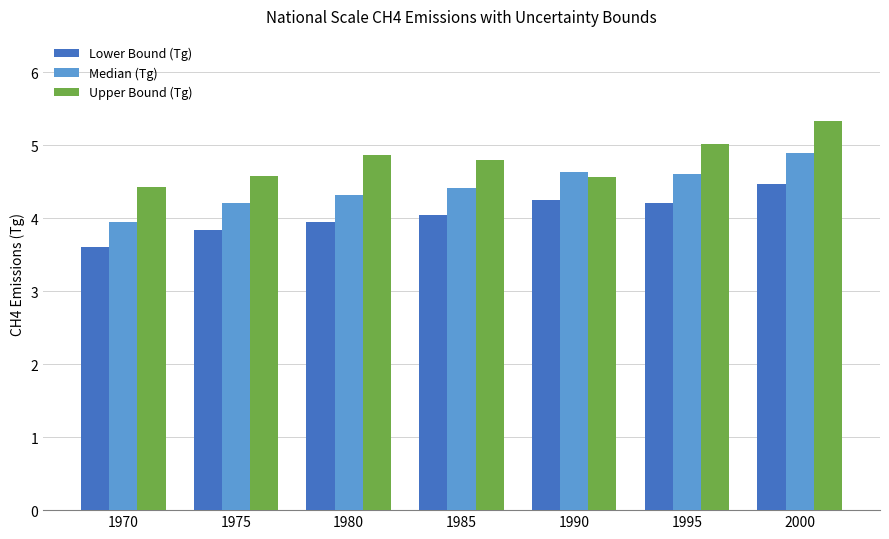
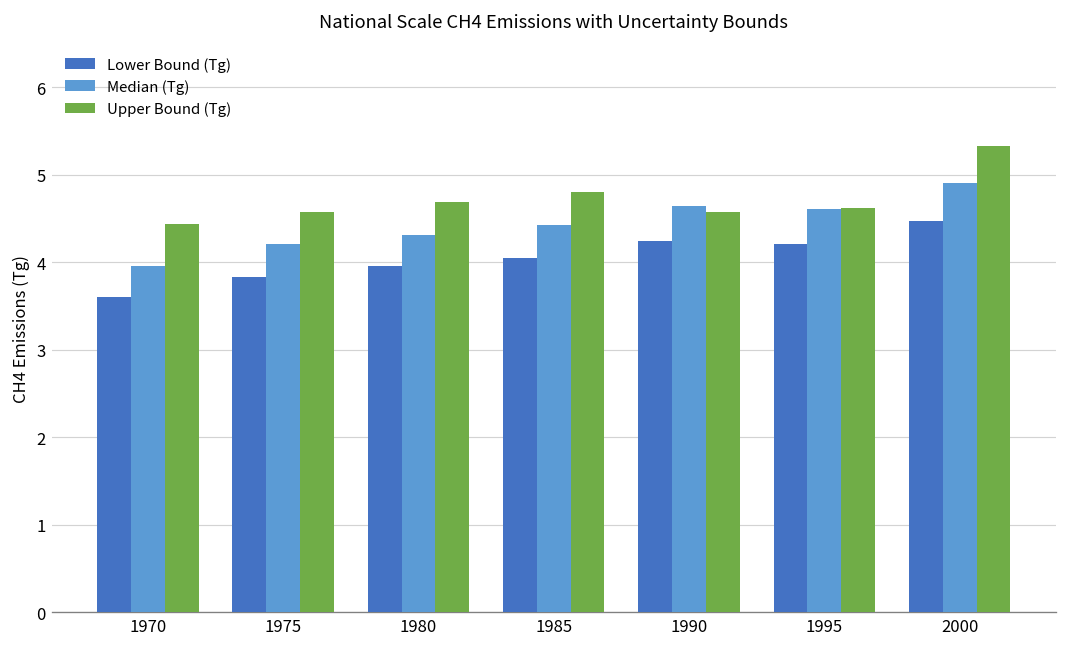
Upper Bound (Tg), 1980: 4.9 -> 4.7
Upper Bound (Tg), 1995: 5.0 -> 4.6
